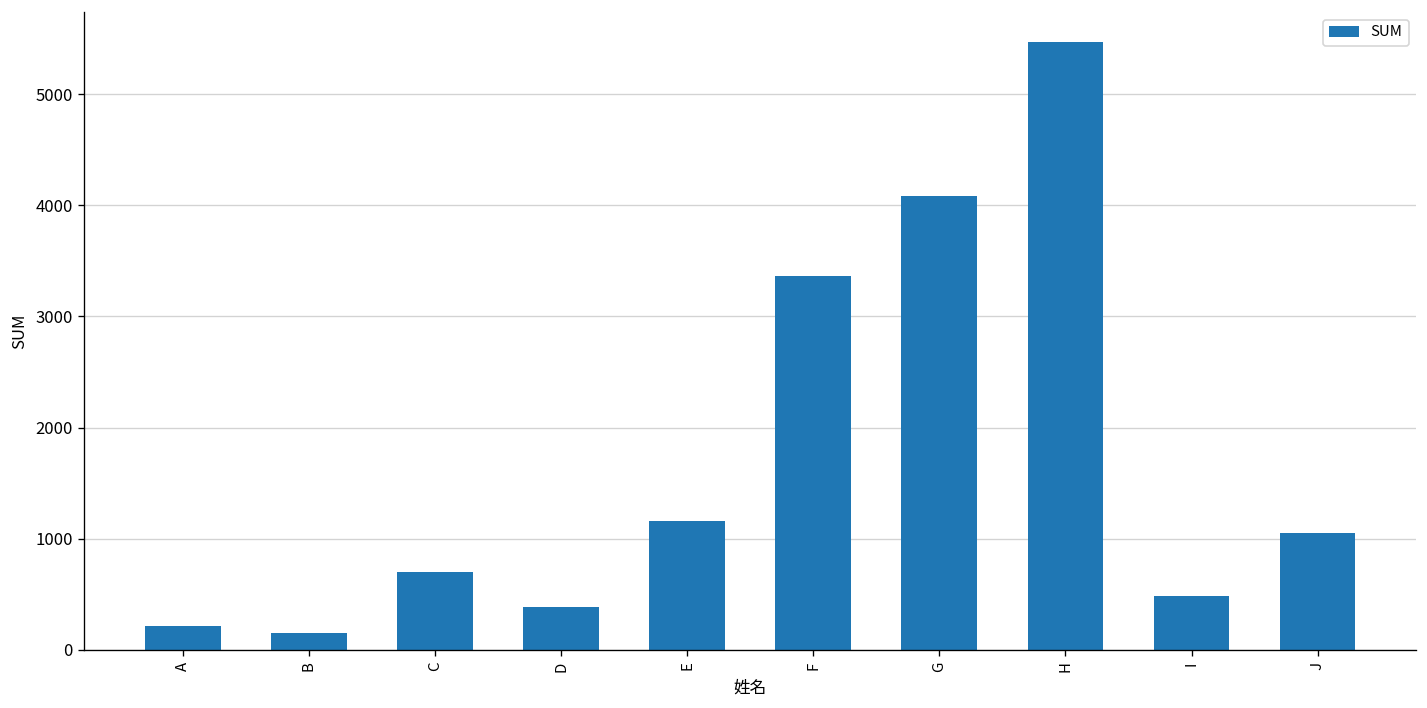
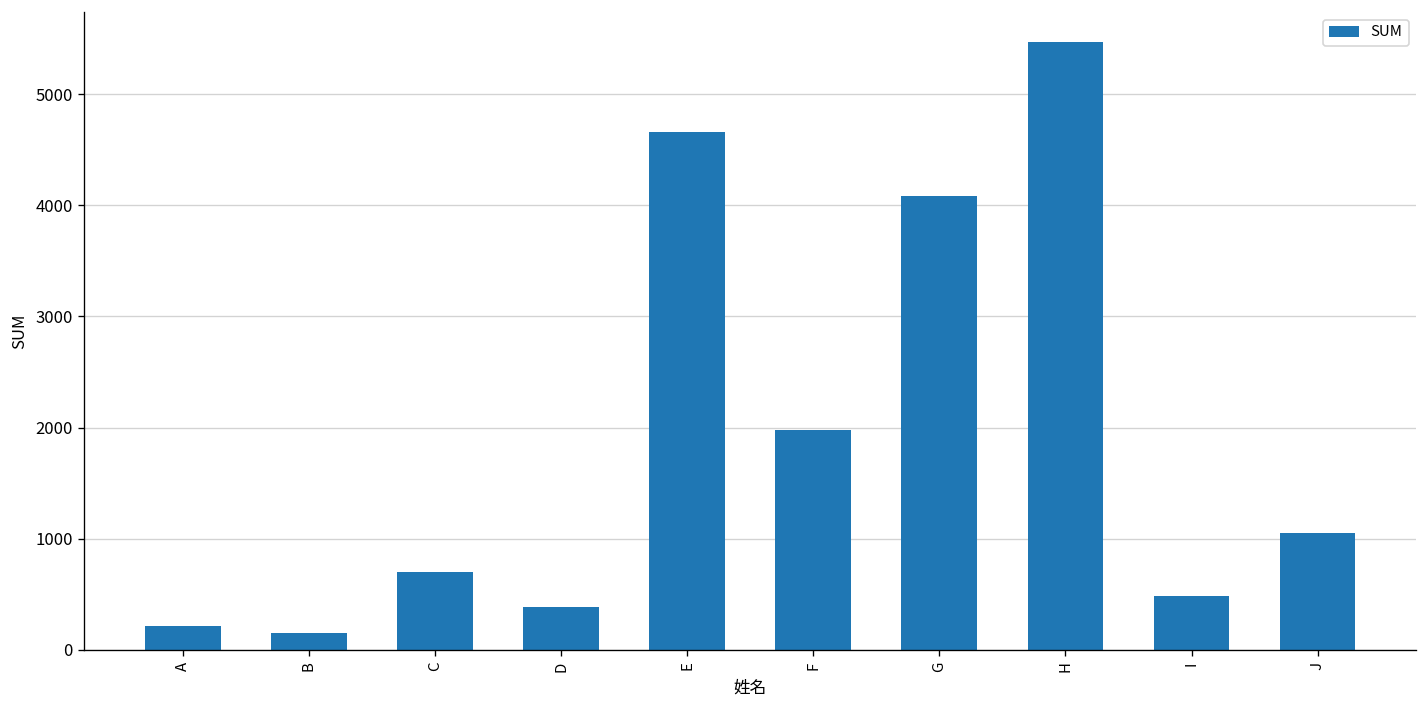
E: 1200 -> 4700
F: 3400 -> 2000
